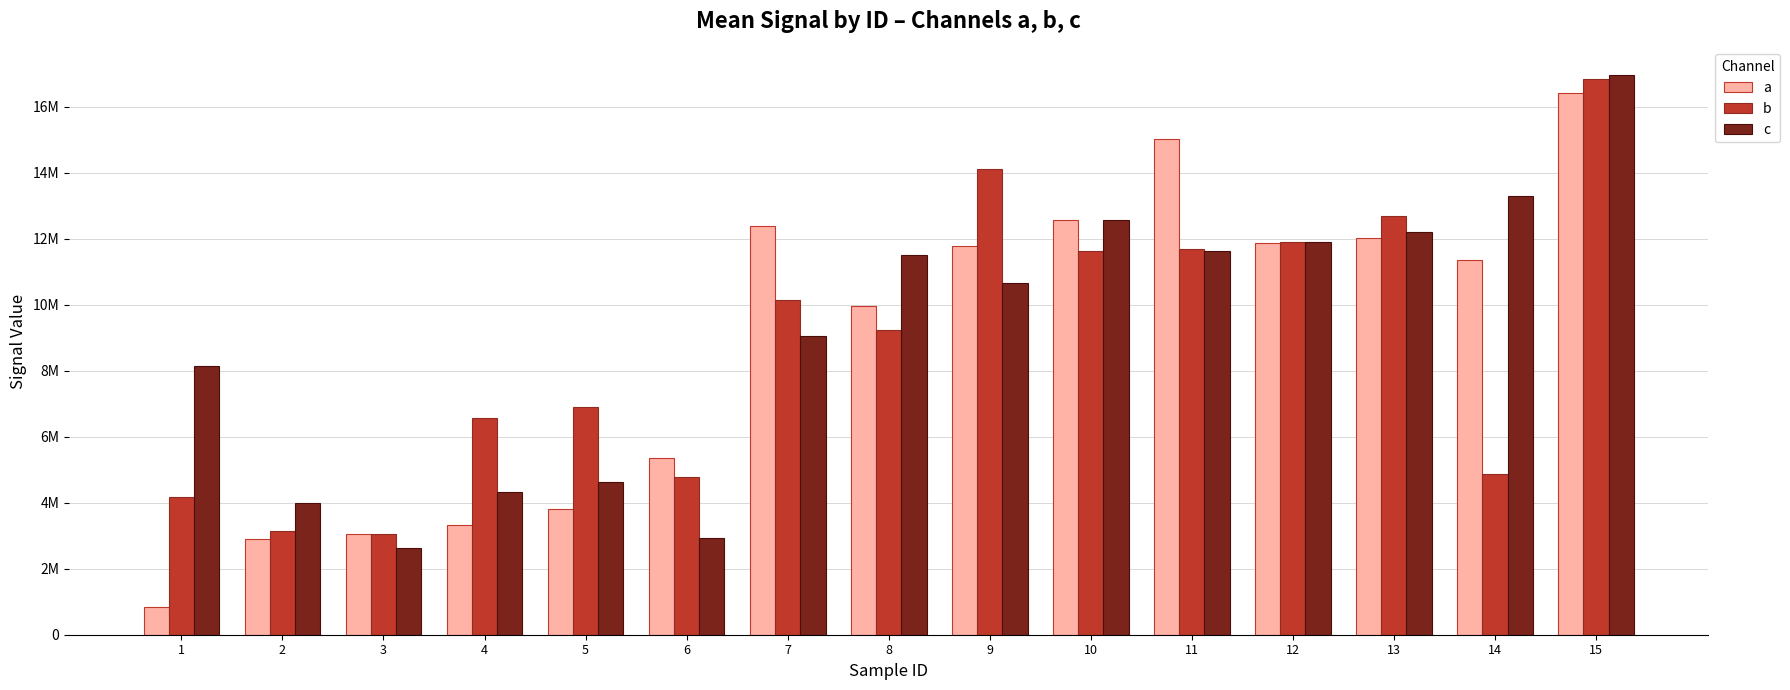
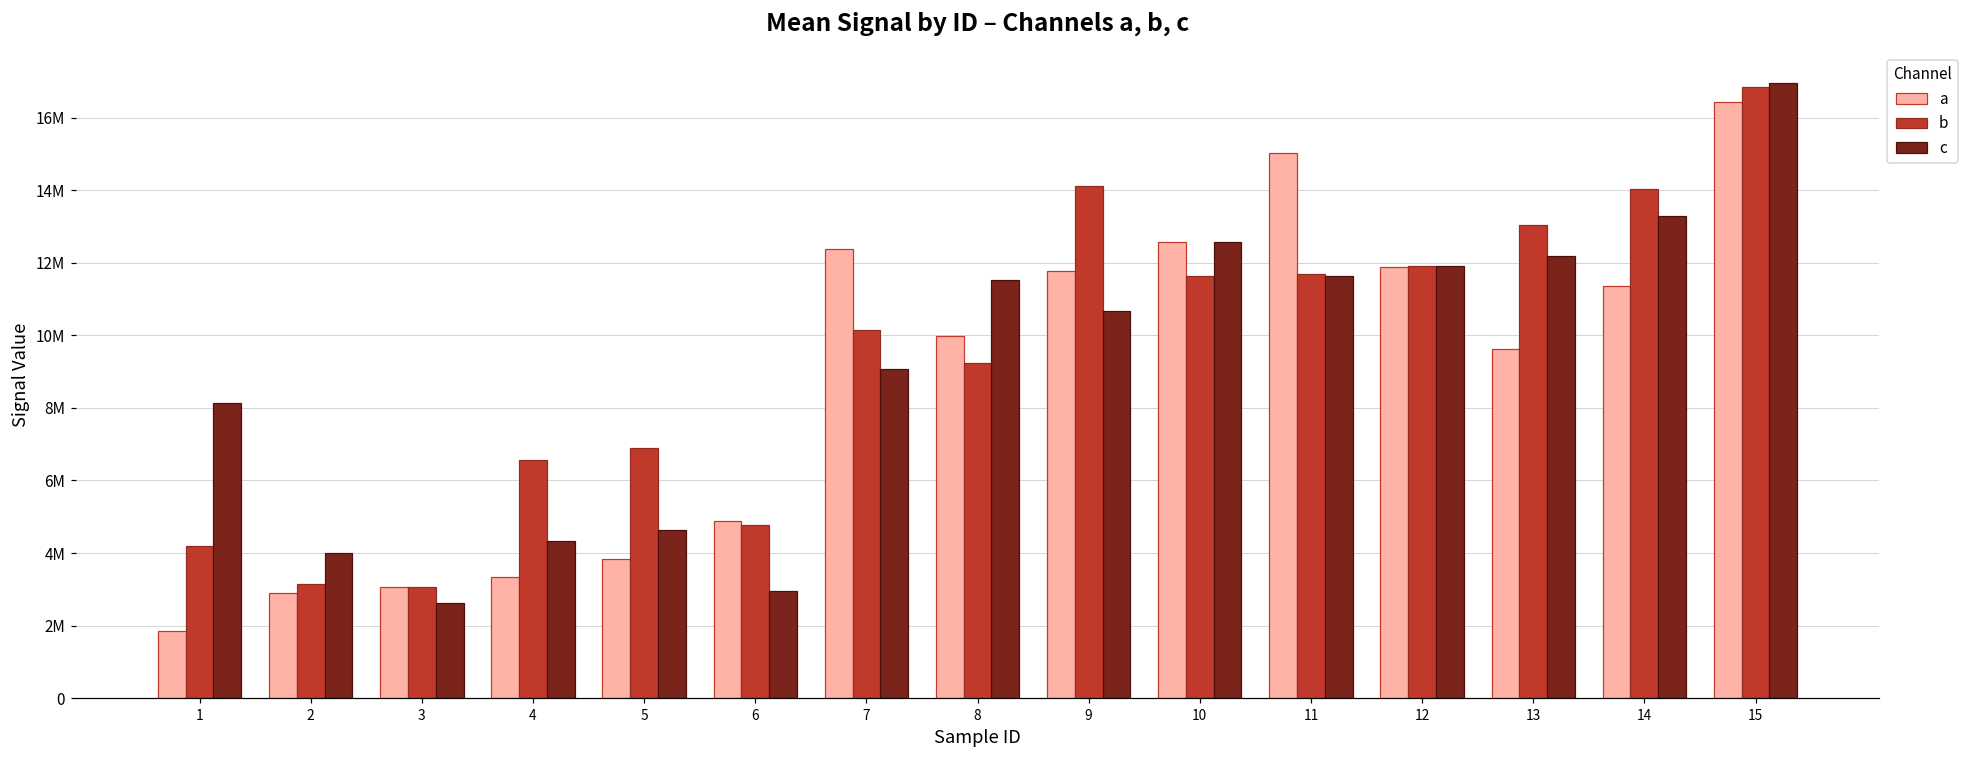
a, 1: 800000 -> 1800000
a, 6: 5400000 -> 4900000
a, 13: 12000000 -> 9600000
b, 13: 12700000 -> 13100000
b, 14: 4900000 -> 14000000
